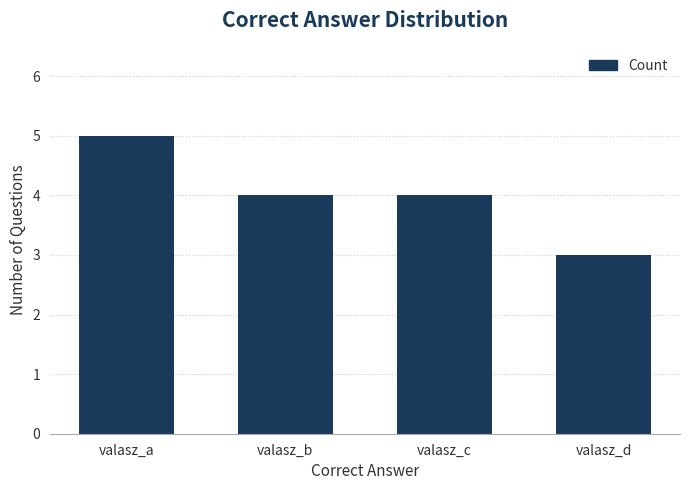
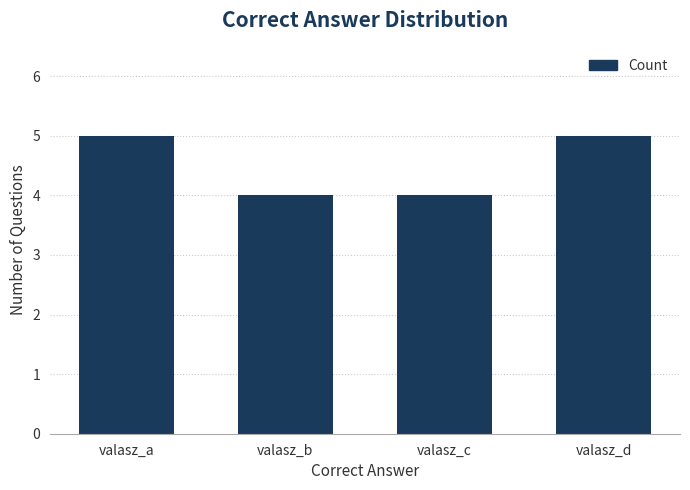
valasz_d: 3 -> 5
